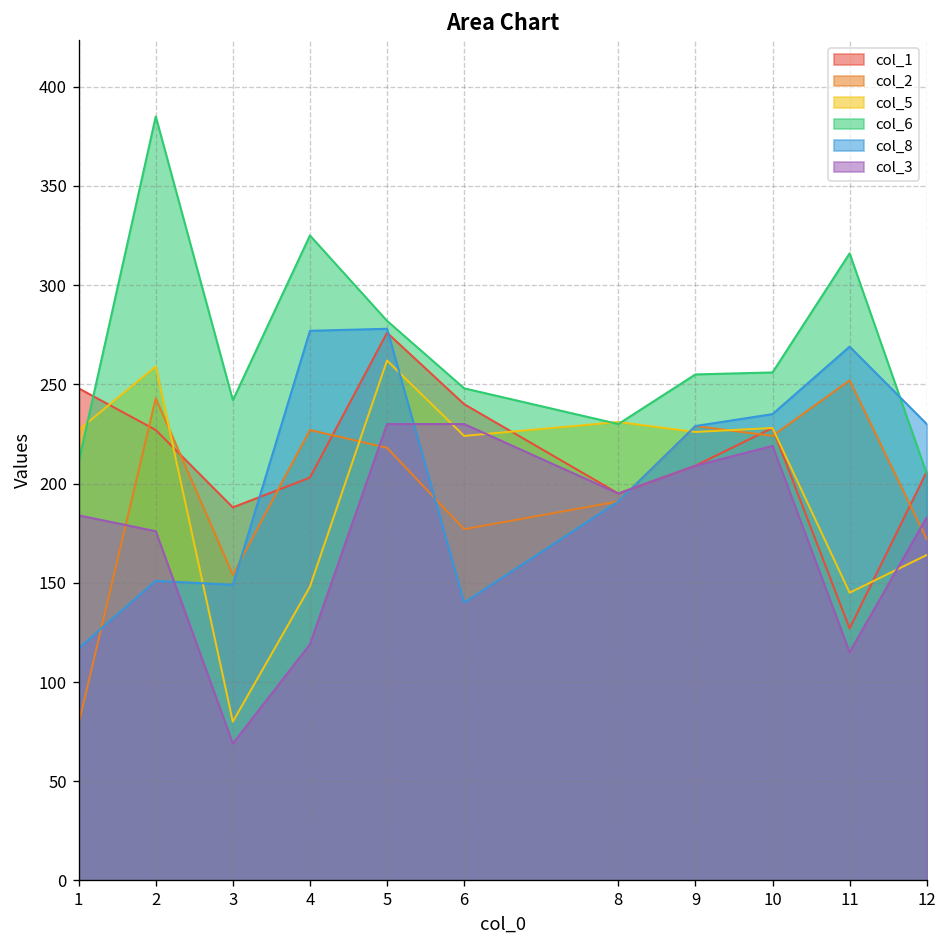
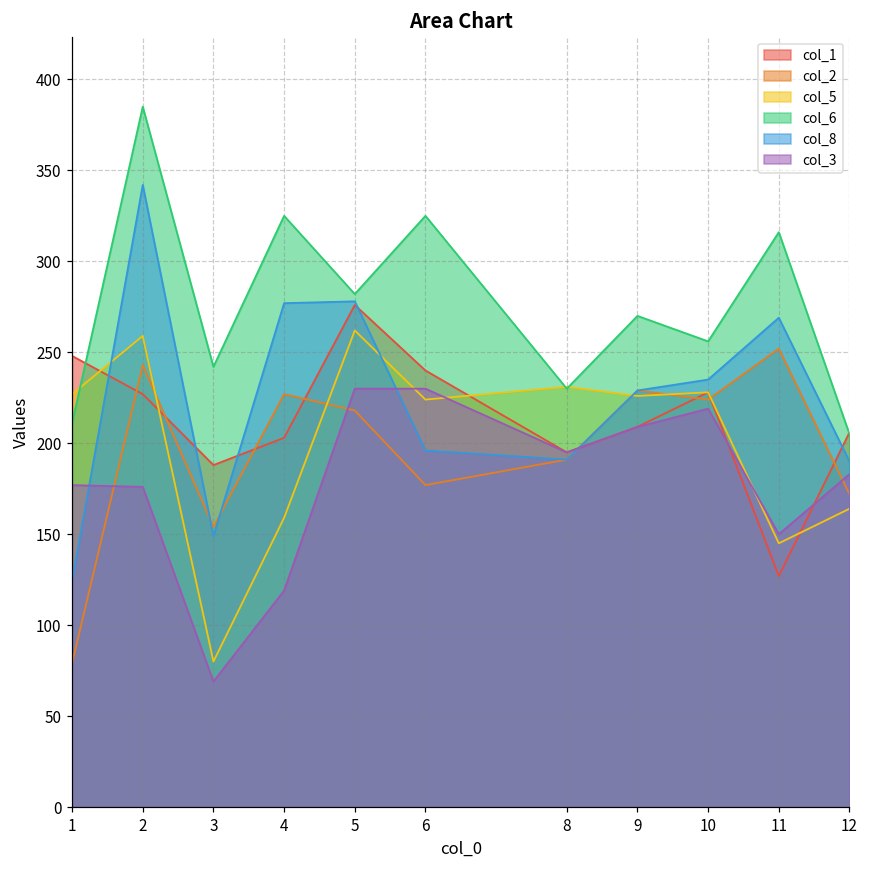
col_8, 1: 117 -> 124
col_3, 1: 184 -> 177
col_8, 2: 151 -> 342
col_5, 4: 148 -> 159
col_6, 6: 248 -> 325
col_8, 6: 140 -> 196
col_6, 9: 255 -> 270
col_3, 11: 115 -> 150
col_8, 12: 230 -> 190
